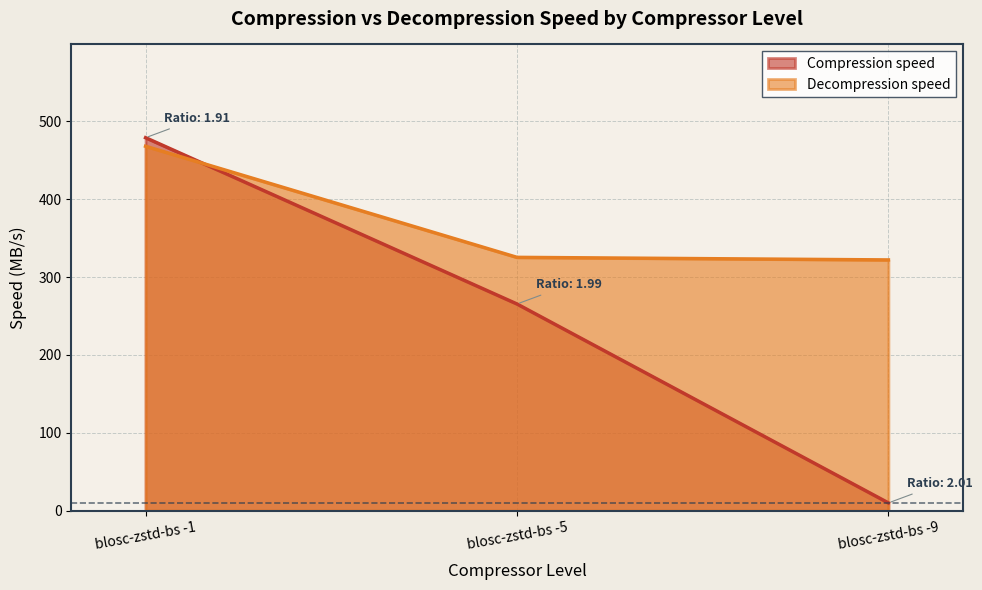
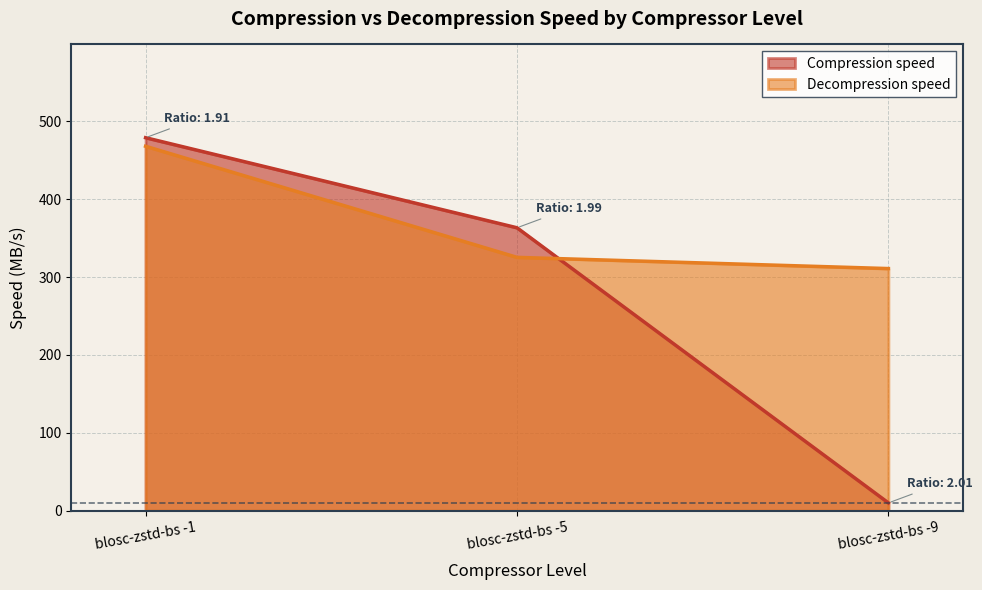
Compression speed, blosc-zstd-bs -5: 270 -> 360
Decompression speed, blosc-zstd-bs -9: 320 -> 310
